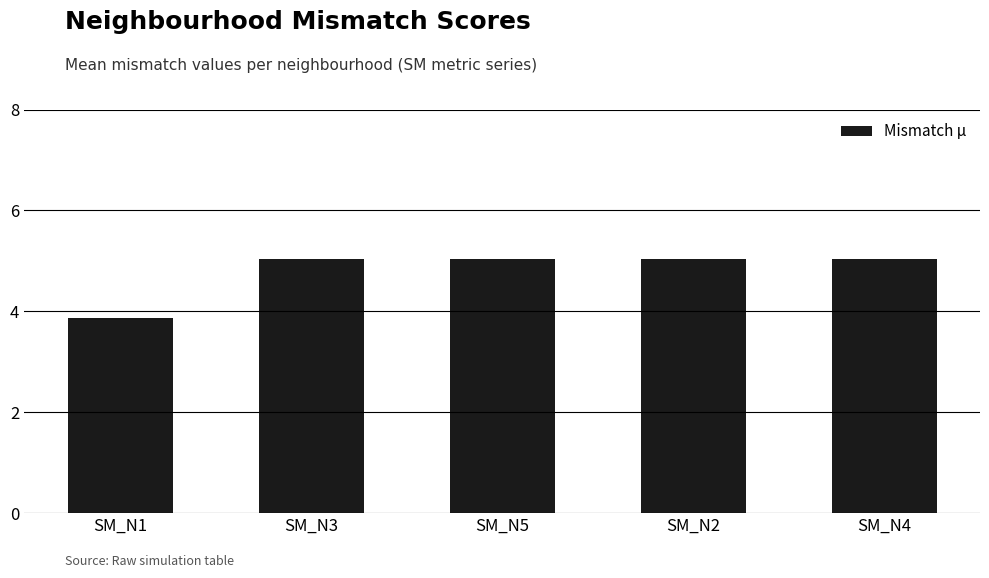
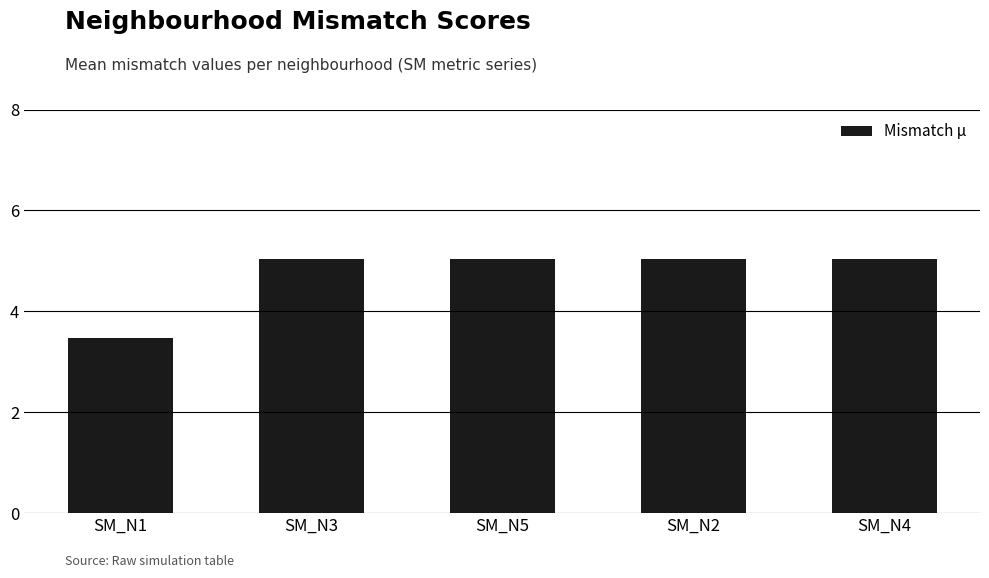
SM_N1: 3.9 -> 3.5
